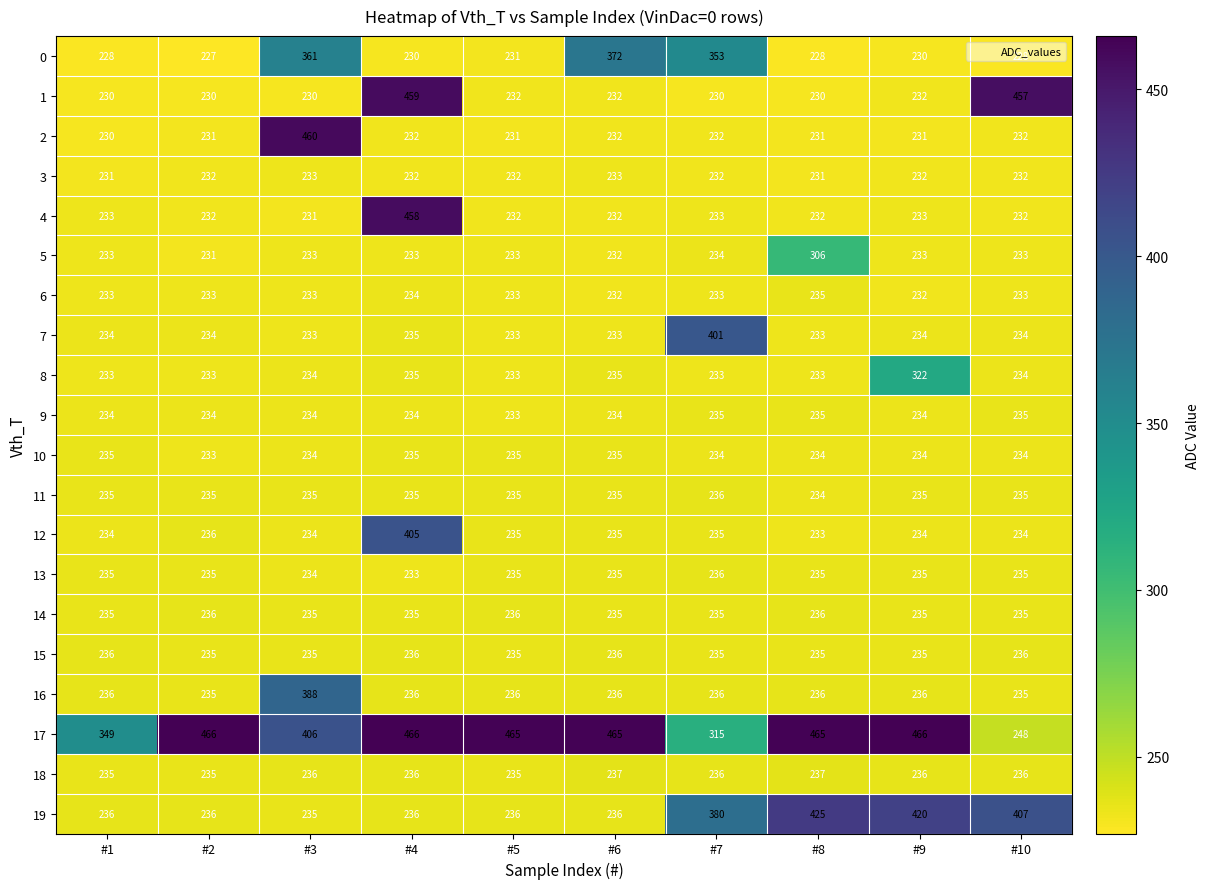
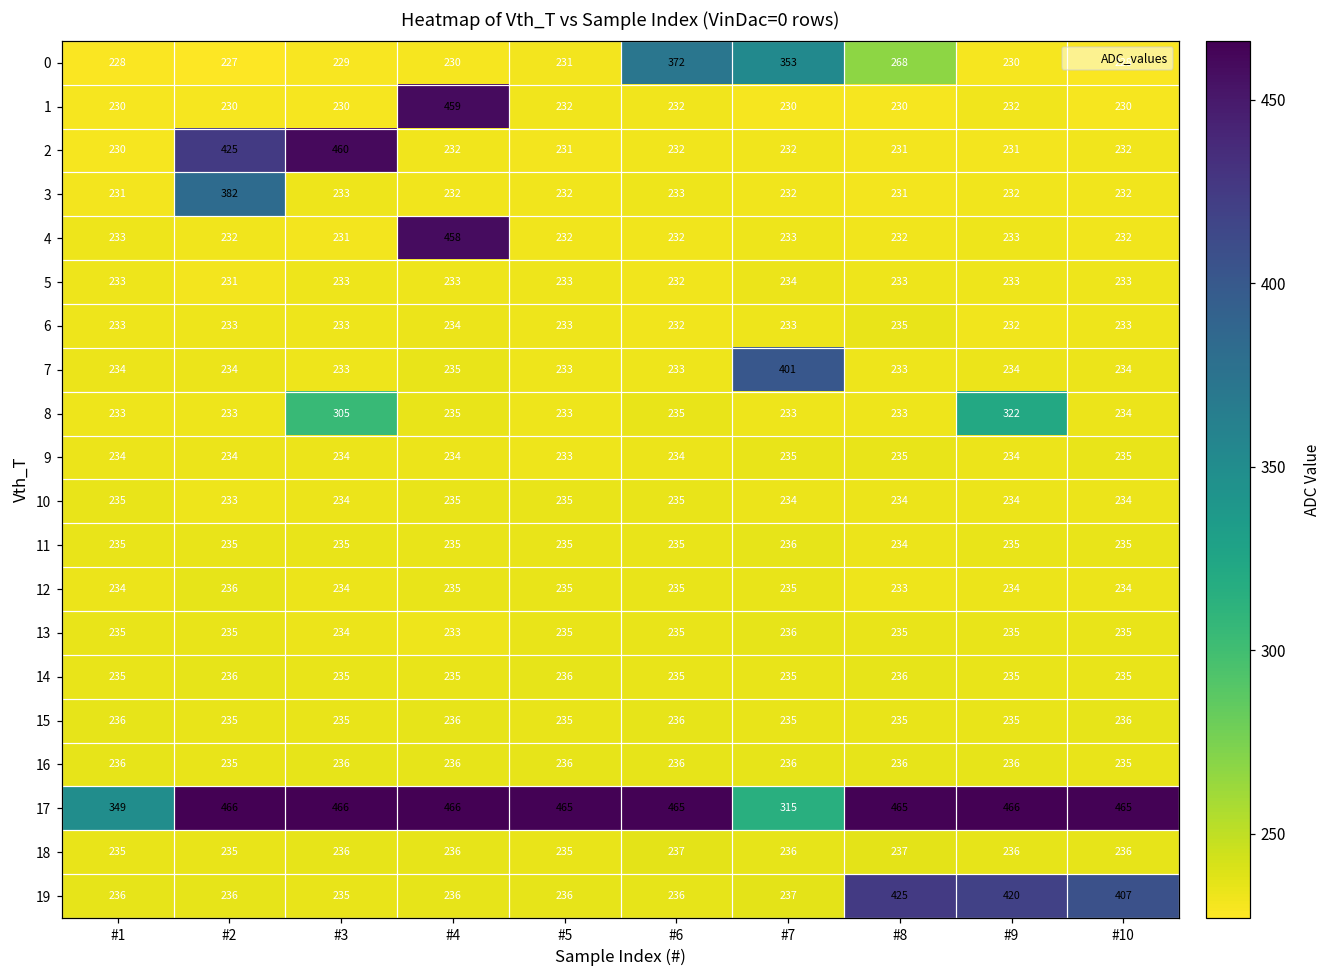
0, #3: 361 -> 229
0, #8: 228 -> 268
1, #10: 457 -> 230
2, #2: 231 -> 425
3, #2: 232 -> 382
5, #8: 306 -> 233
8, #3: 234 -> 305
12, #4: 405 -> 235
16, #3: 388 -> 236
17, #3: 406 -> 466
17, #10: 248 -> 465
19, #7: 380 -> 237
